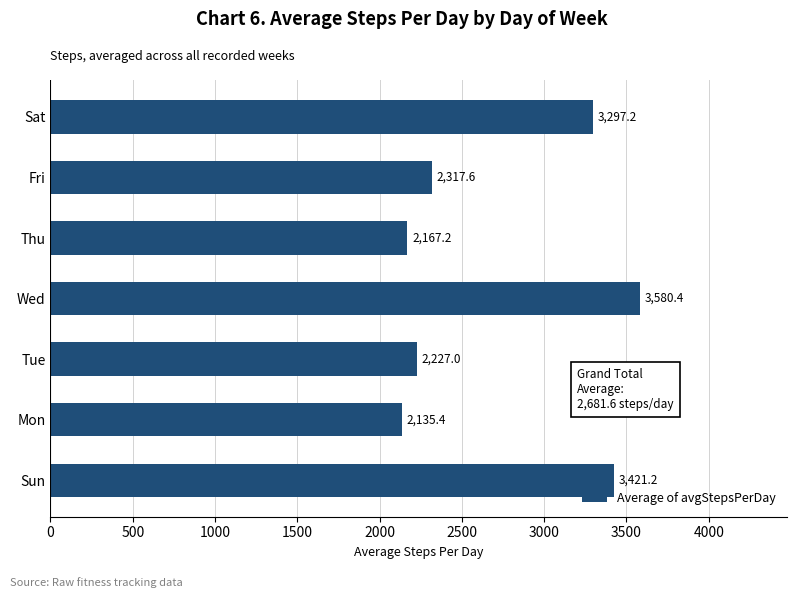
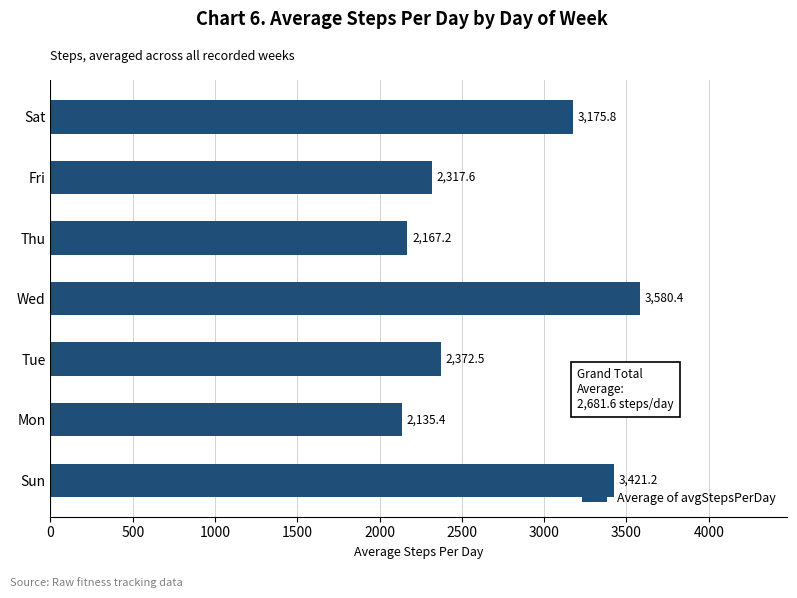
Sat: 3,297.2 -> 3,175.8
Tue: 2,227.0 -> 2,372.5
